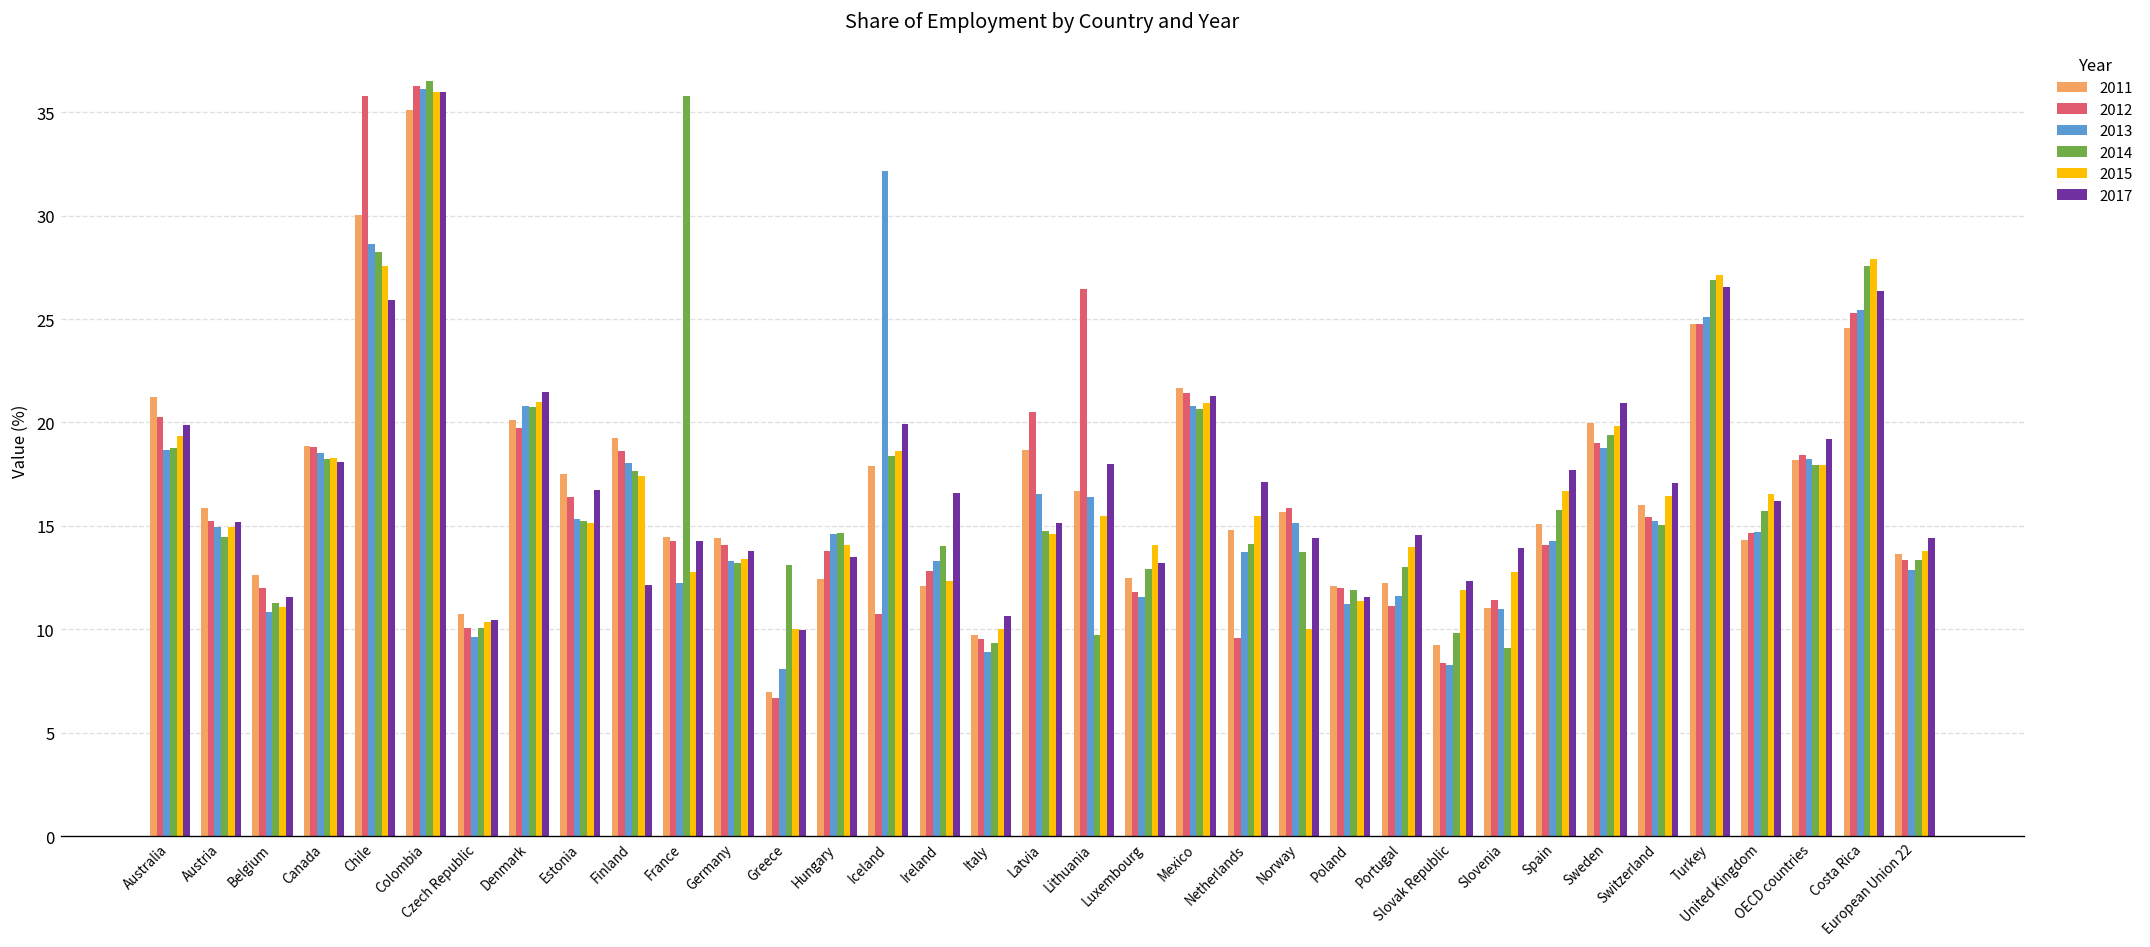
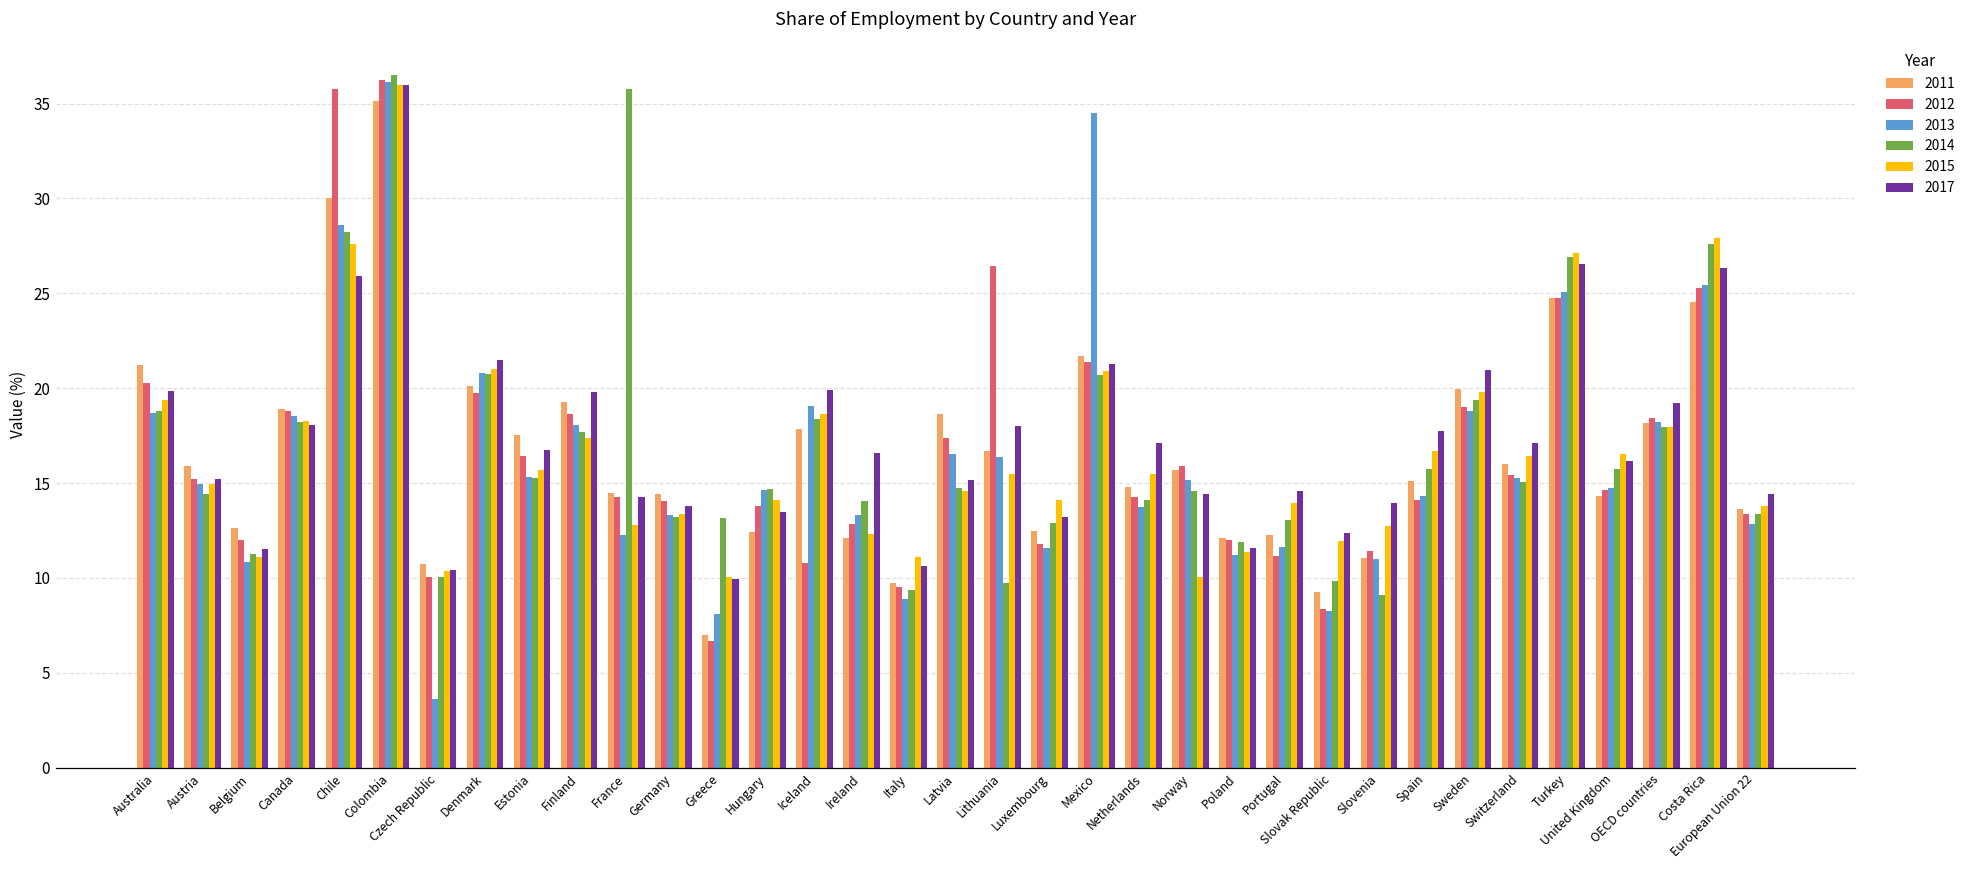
2013, Czech Republic: 9.6 -> 3.6
2015, Estonia: 15.2 -> 15.7
2017, Finland: 12.2 -> 19.8
2013, Iceland: 32.2 -> 19.1
2015, Italy: 10.0 -> 11.1
2012, Latvia: 20.5 -> 17.4
2013, Mexico: 20.8 -> 34.5
2012, Netherlands: 9.6 -> 14.3
2014, Norway: 13.7 -> 14.6
